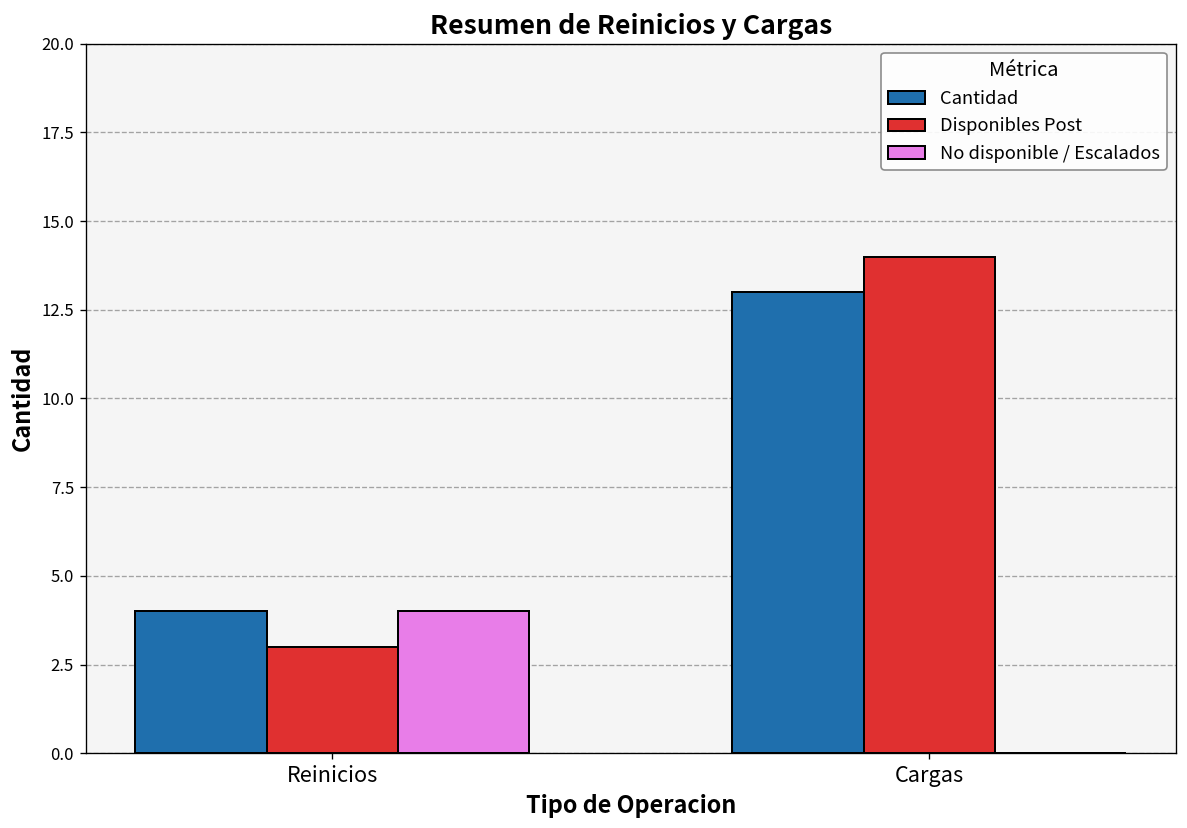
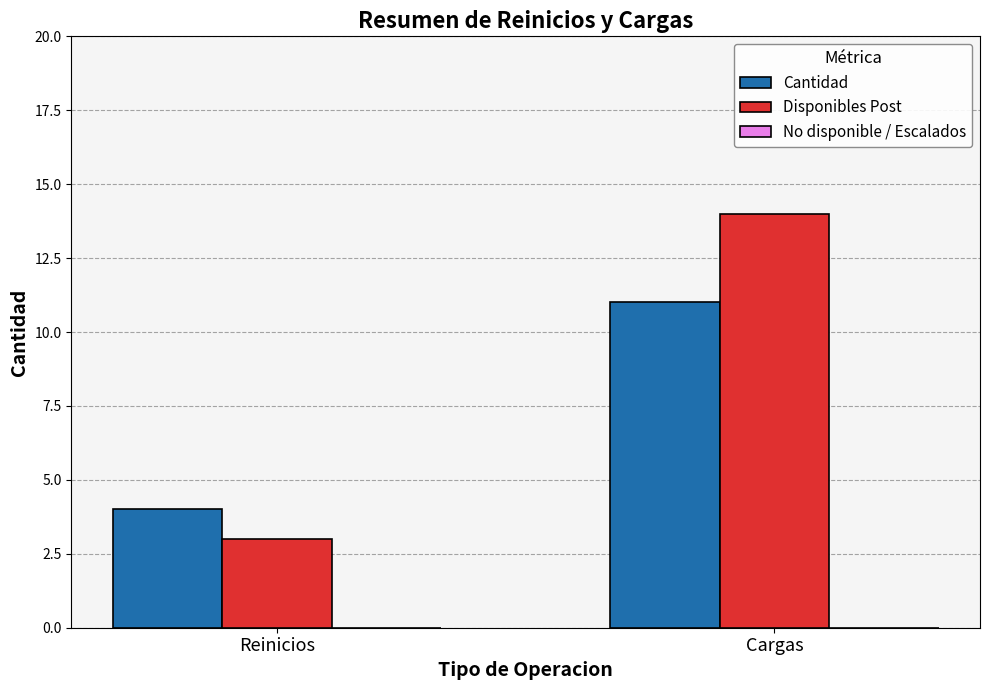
No disponible / Escalados, Reinicios: 4 -> 0
Cantidad, Cargas: 13 -> 11
